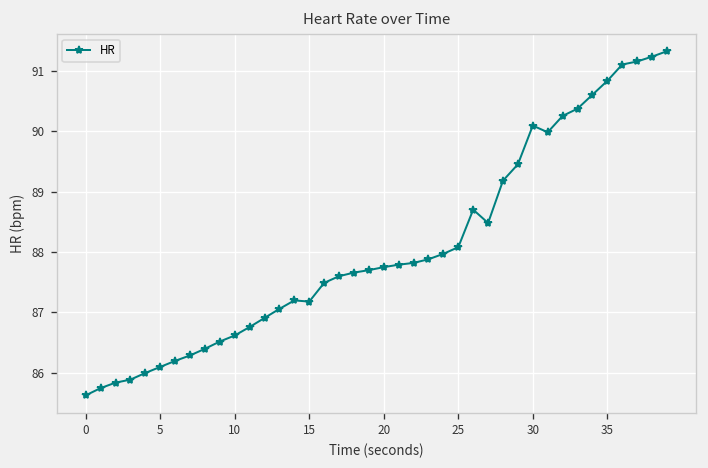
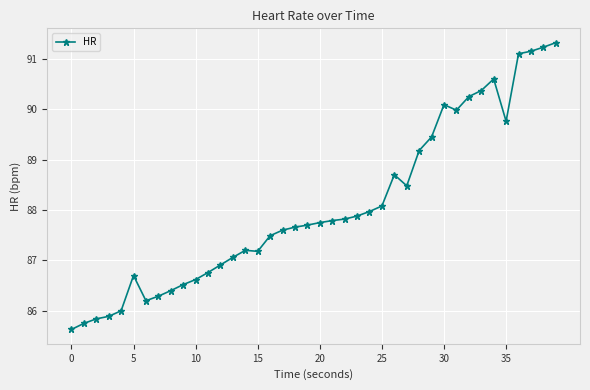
5: 86.1 -> 86.7
35: 90.8 -> 89.8
